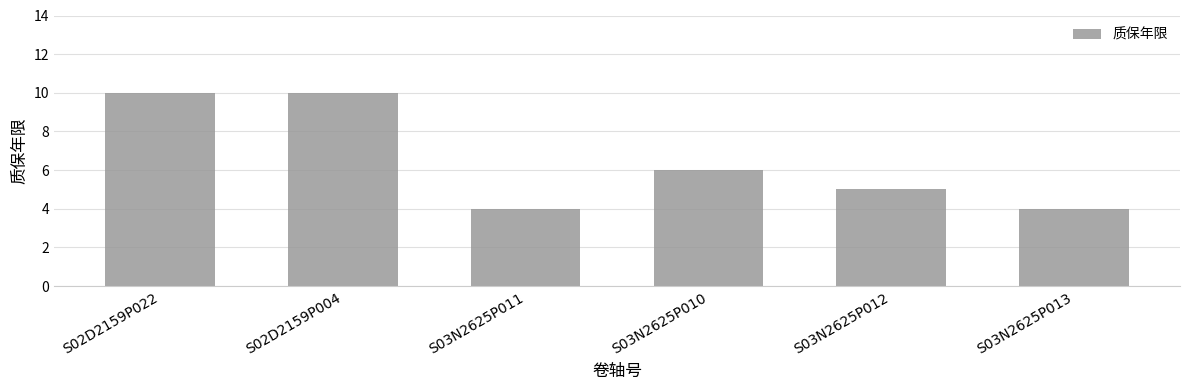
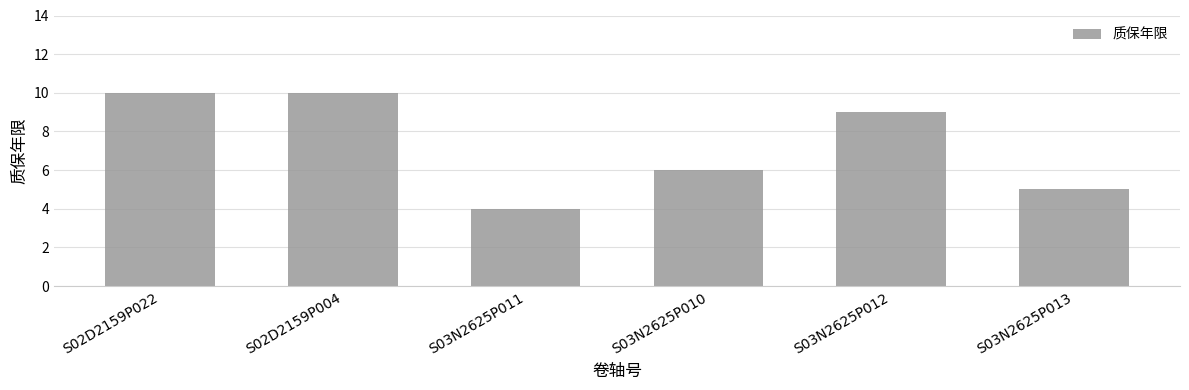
S03N2625P012: 5 -> 9
S03N2625P013: 4 -> 5
